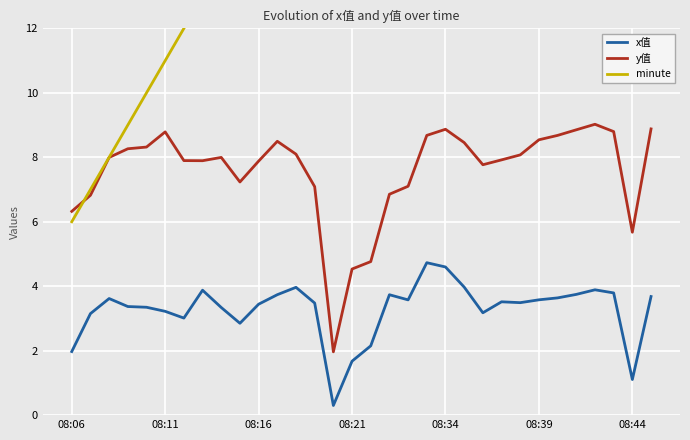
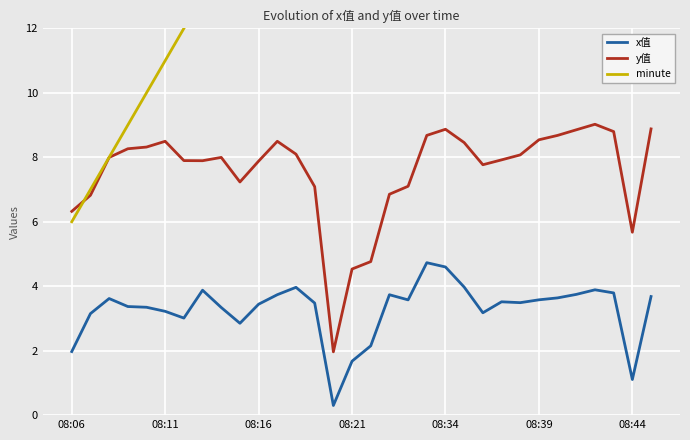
y值, 08:11: 8.8 -> 8.5
